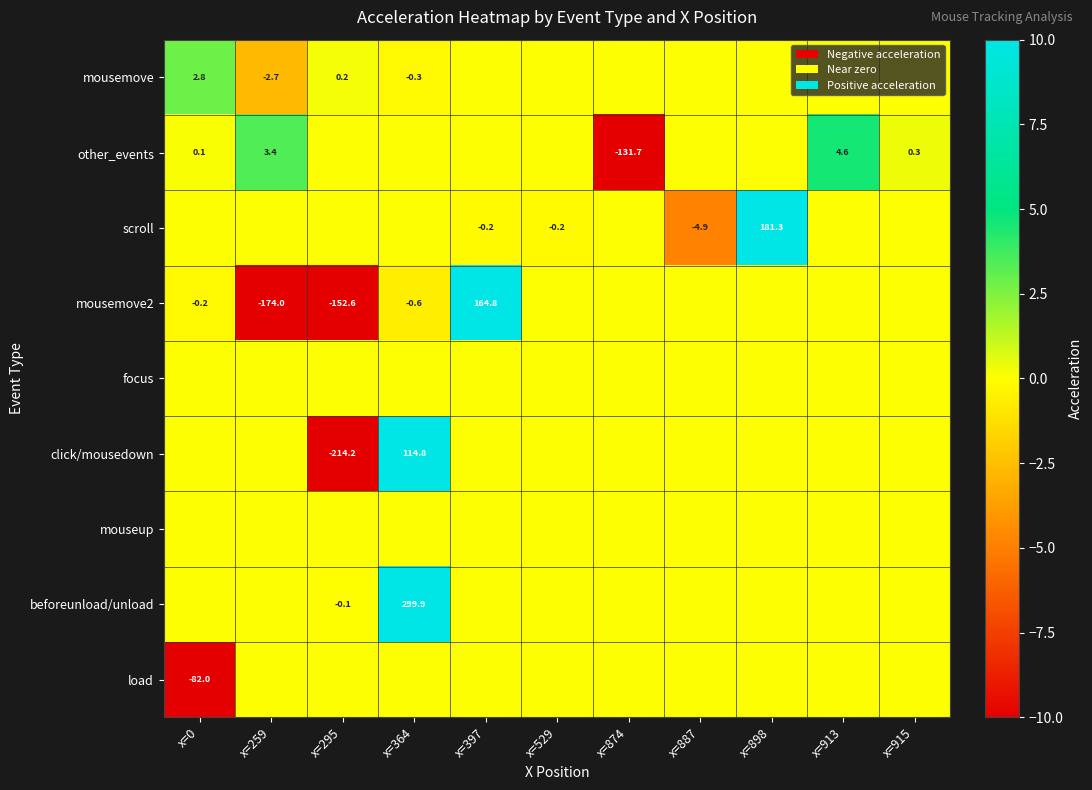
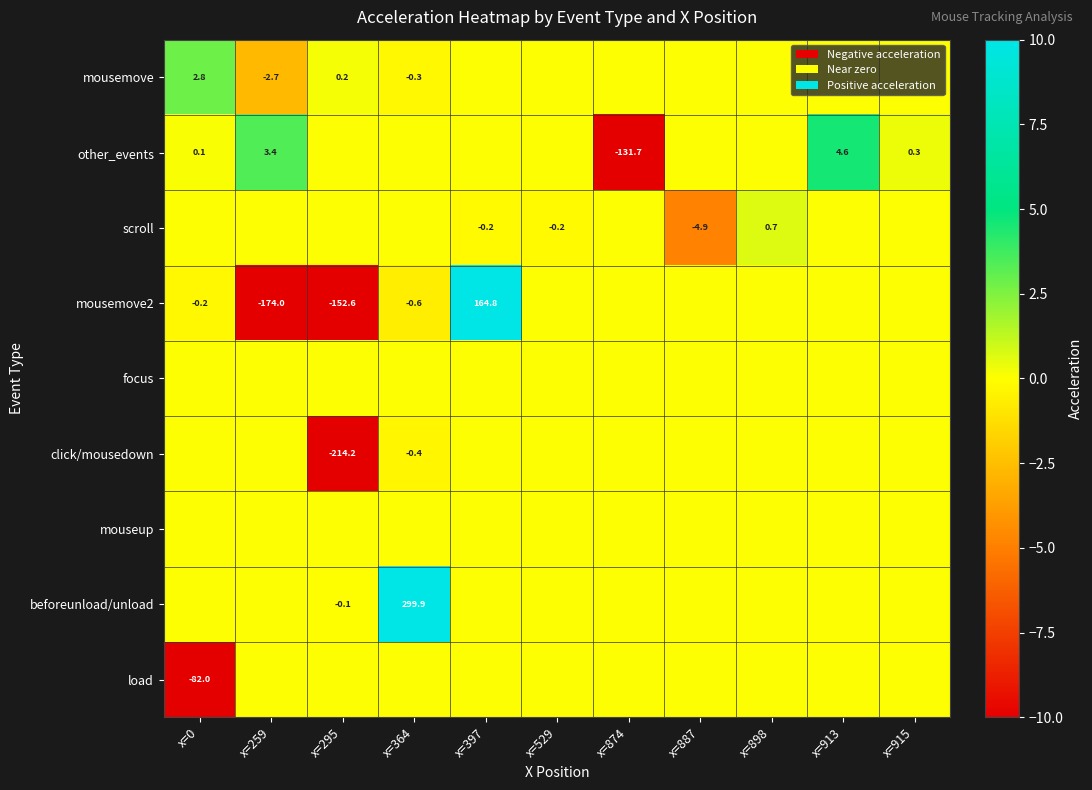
scroll, x=898: 181.3 -> 0.7
click/mousedown, x=364: 114.8 -> -0.4
